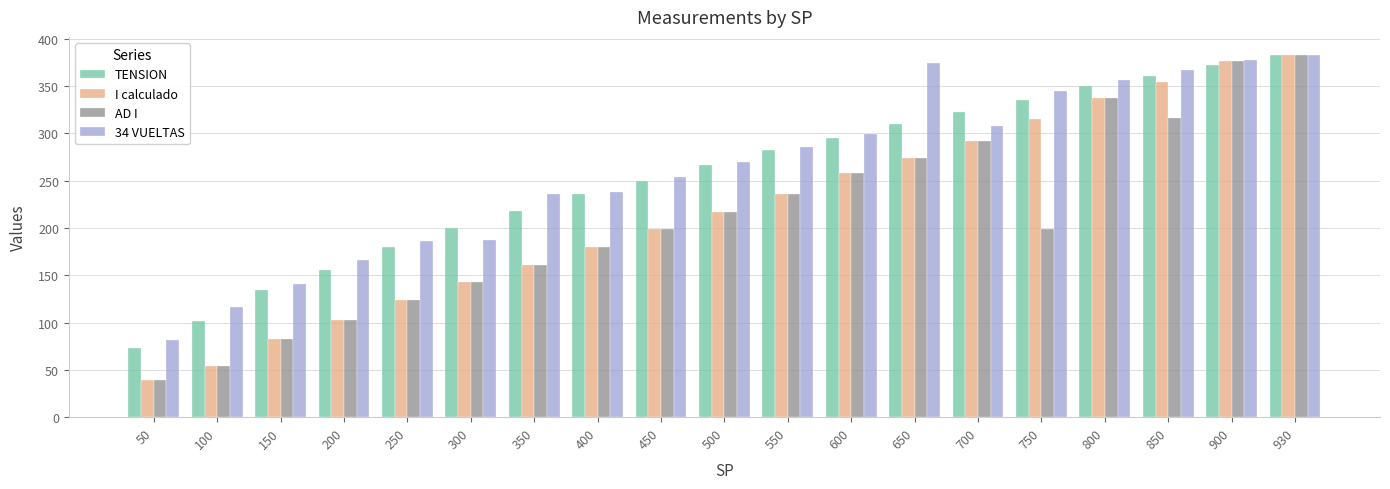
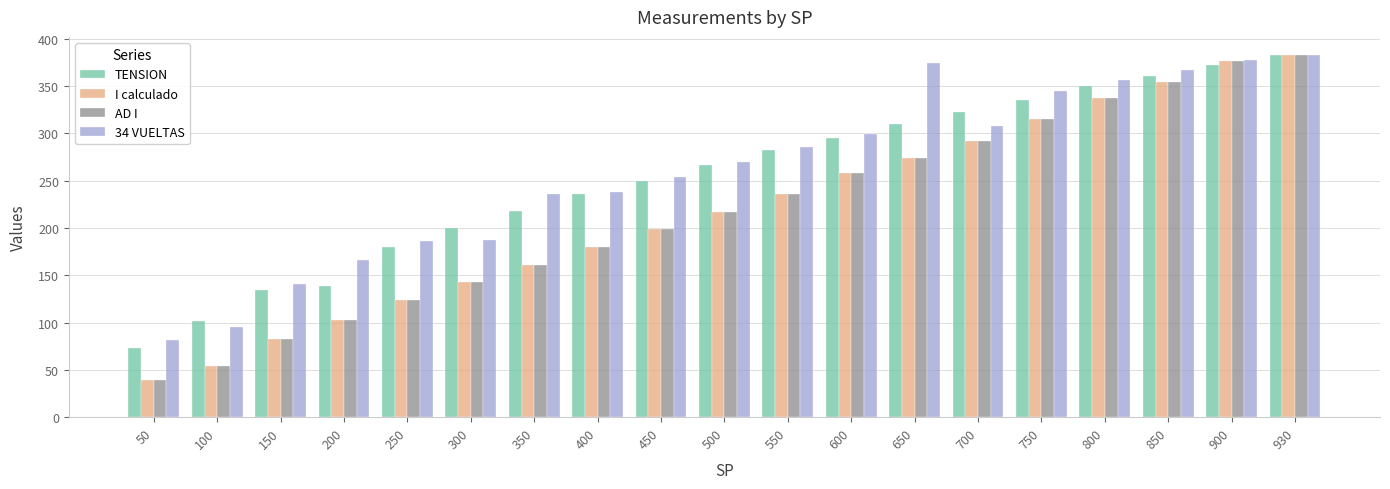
34 VUELTAS, 100: 120 -> 100
TENSION, 200: 160 -> 140
AD I, 750: 200 -> 310
AD I, 850: 320 -> 350
